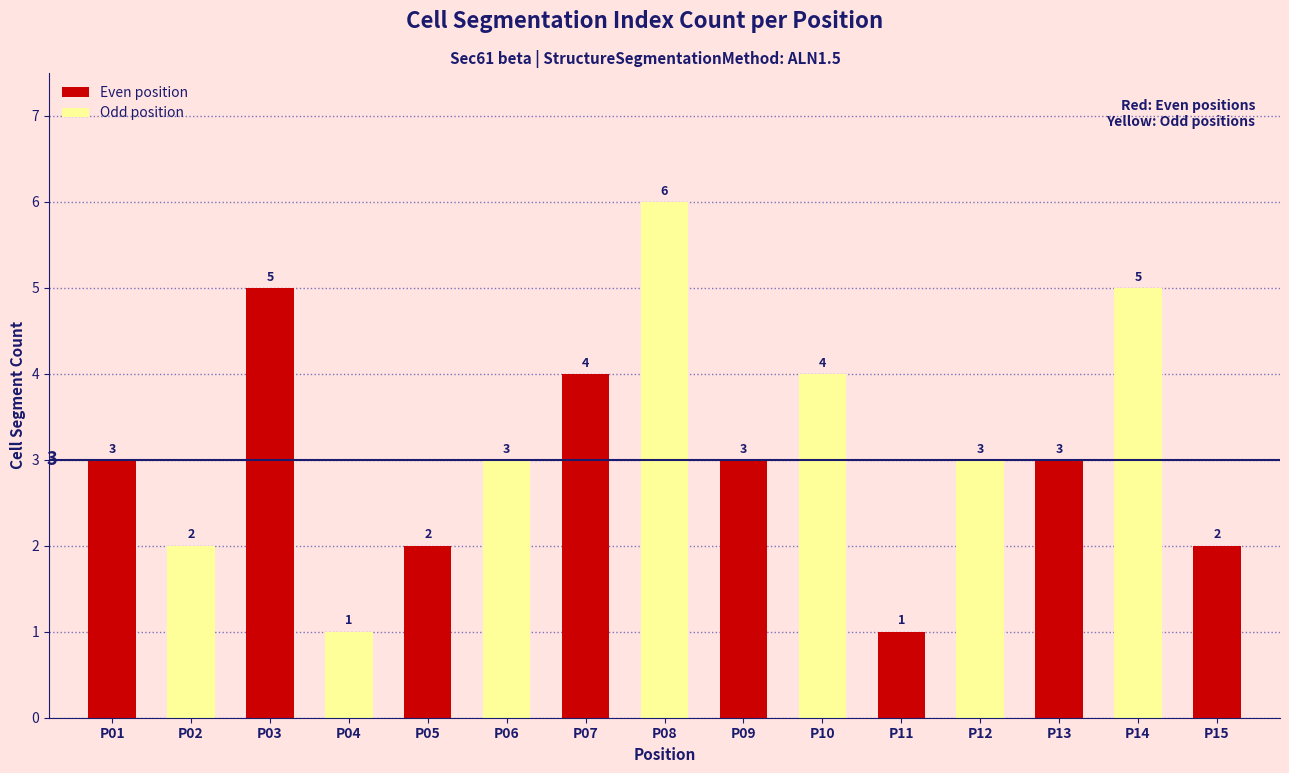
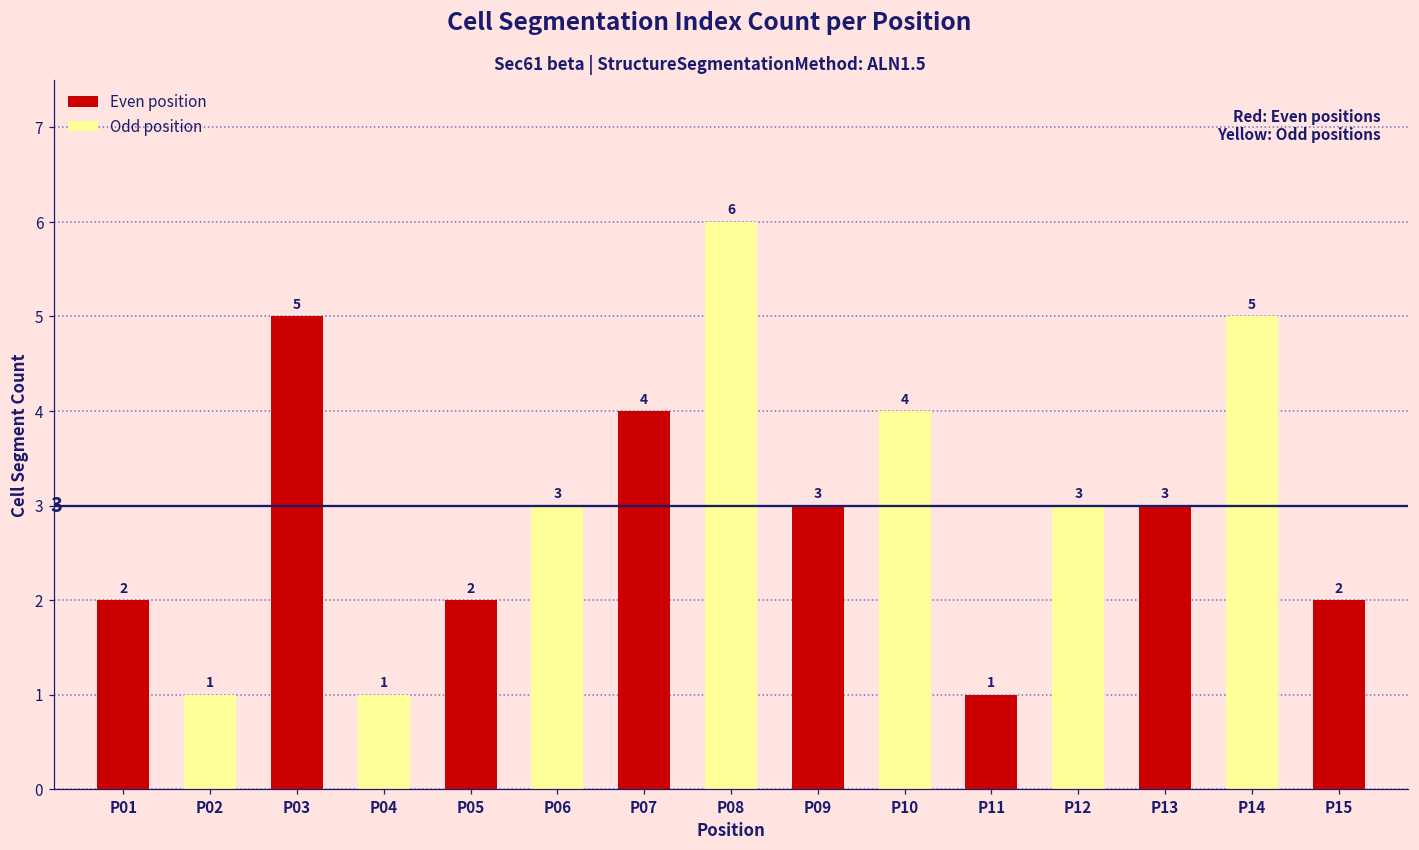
P01: 3 -> 2
P02: 2 -> 1
